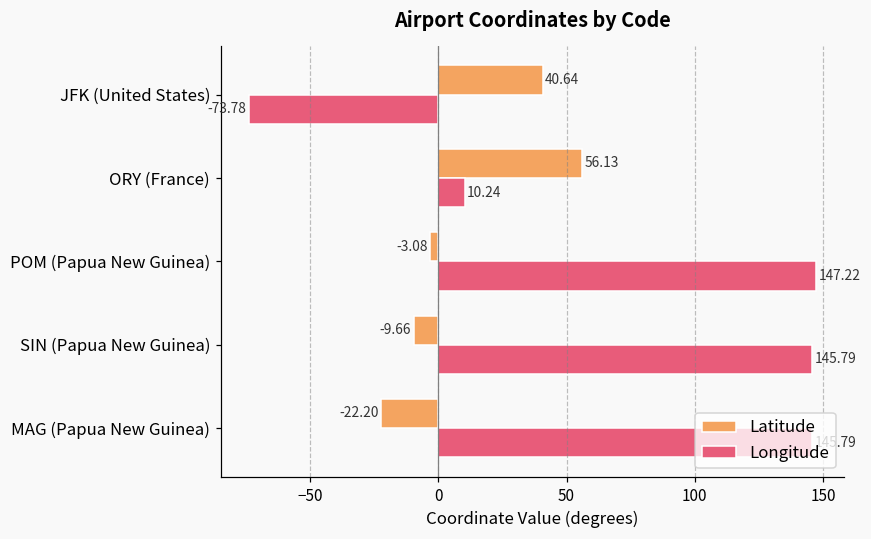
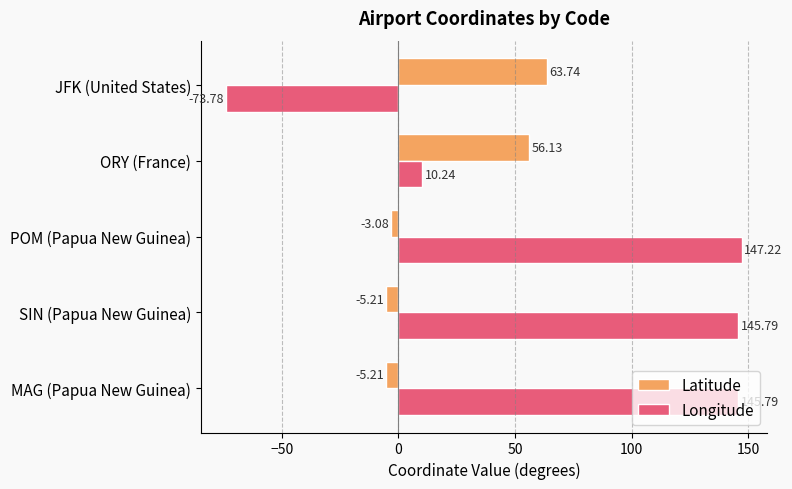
Latitude, JFK (United States): 40.64 -> 63.74
Latitude, SIN (Papua New Guinea): -9.66 -> -5.21
Latitude, MAG (Papua New Guinea): -22.20 -> -5.21
